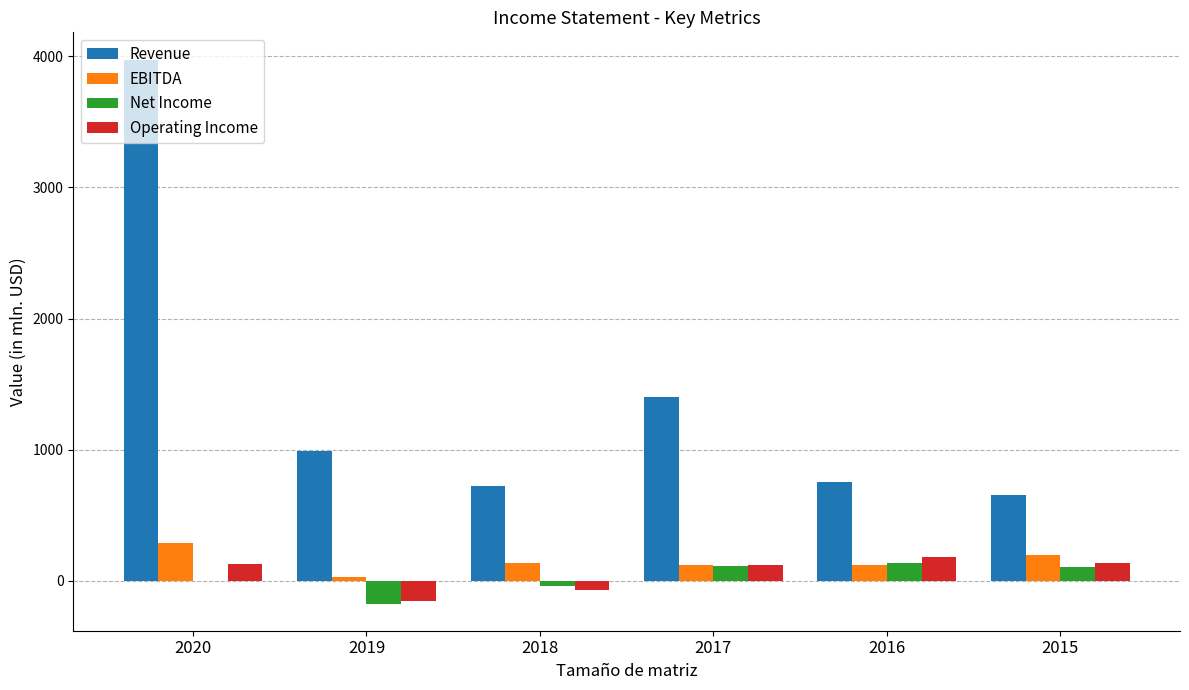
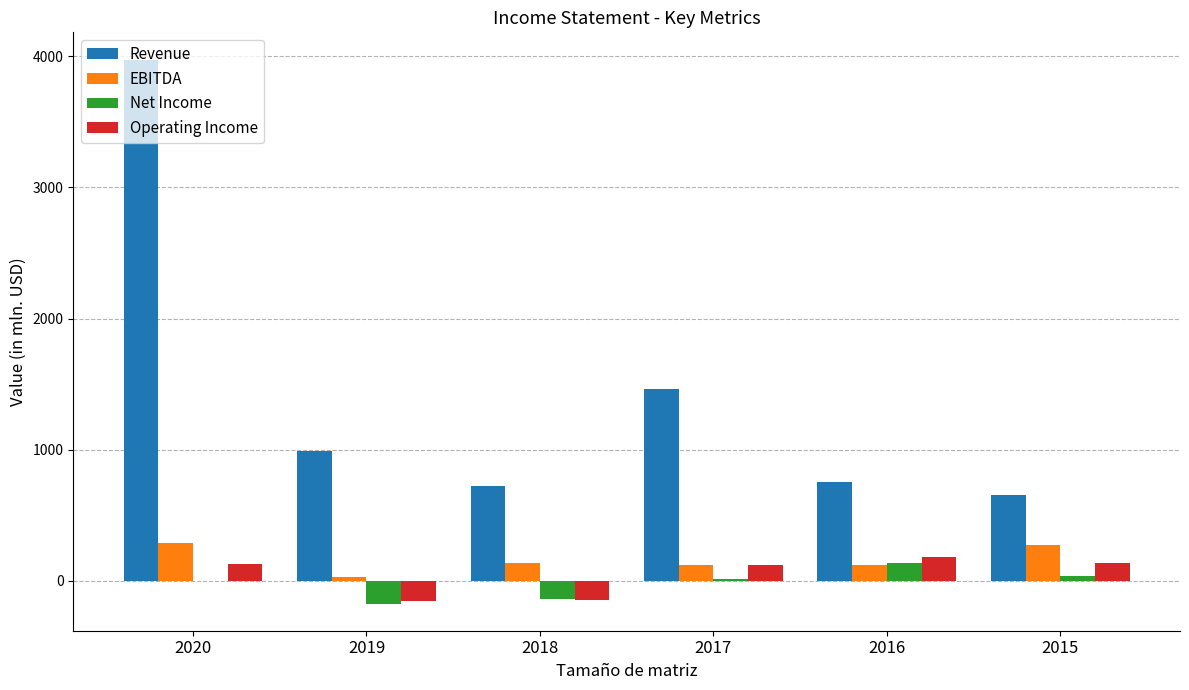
Net Income, 2018: -40 -> -140
Operating Income, 2018: -70 -> -140
Revenue, 2017: 1400 -> 1460
Net Income, 2017: 120 -> 10
EBITDA, 2015: 190 -> 270
Net Income, 2015: 110 -> 40
